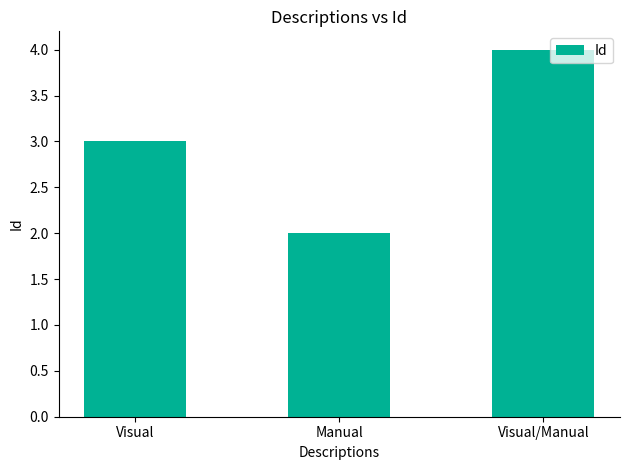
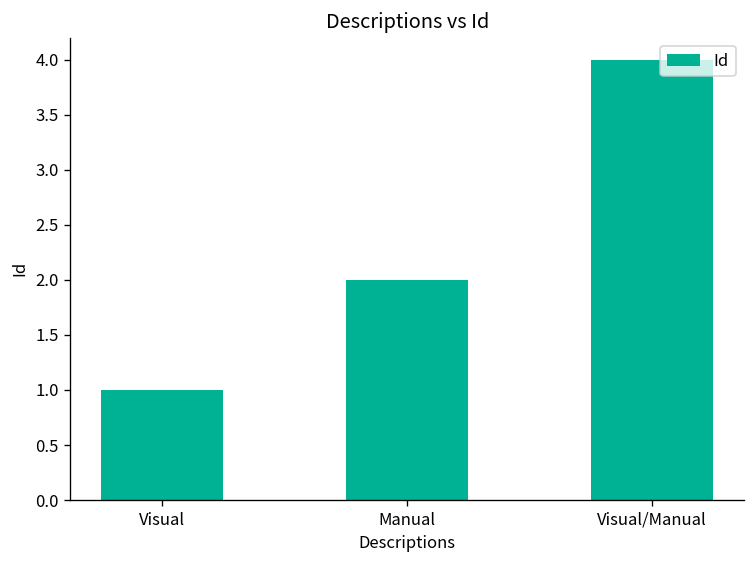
Visual: 3 -> 1
